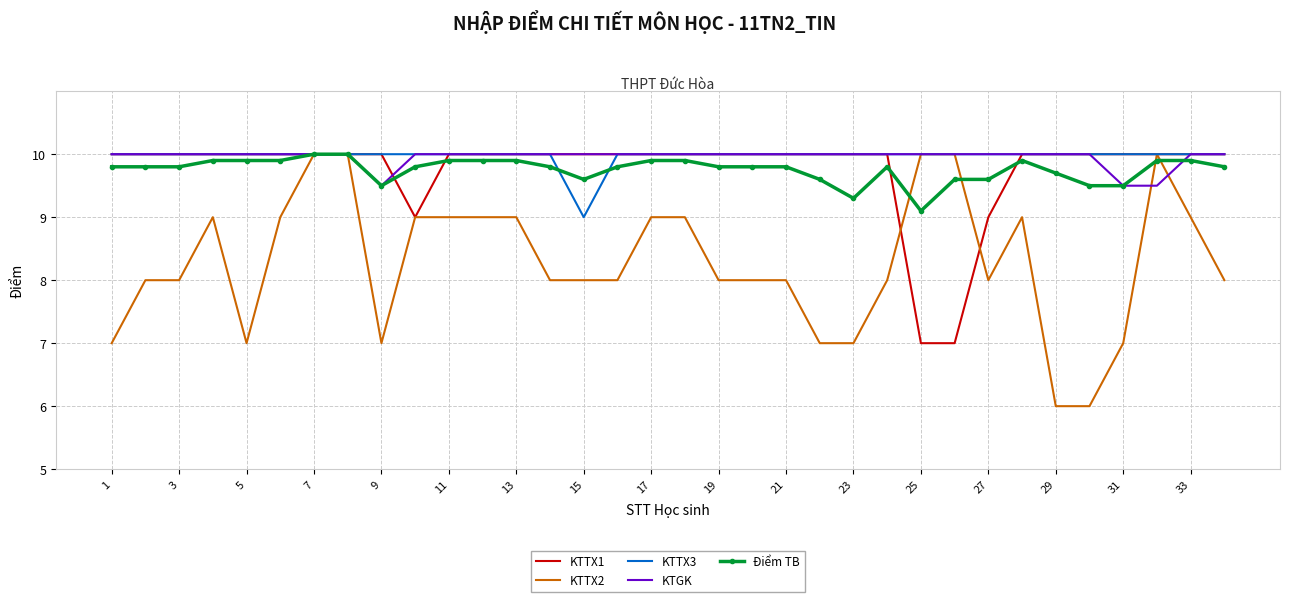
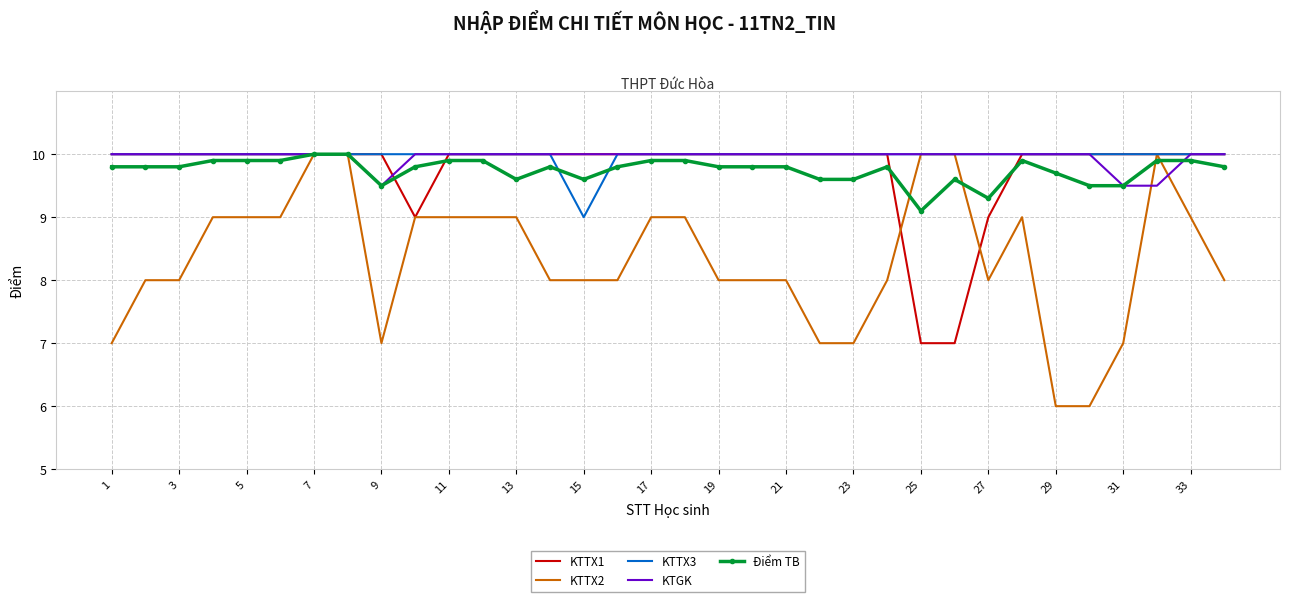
KTTX2, 5: 7 -> 9
Điểm TB, 13: 9.9 -> 9.6
Điểm TB, 23: 9.3 -> 9.6
Điểm TB, 27: 9.6 -> 9.3
